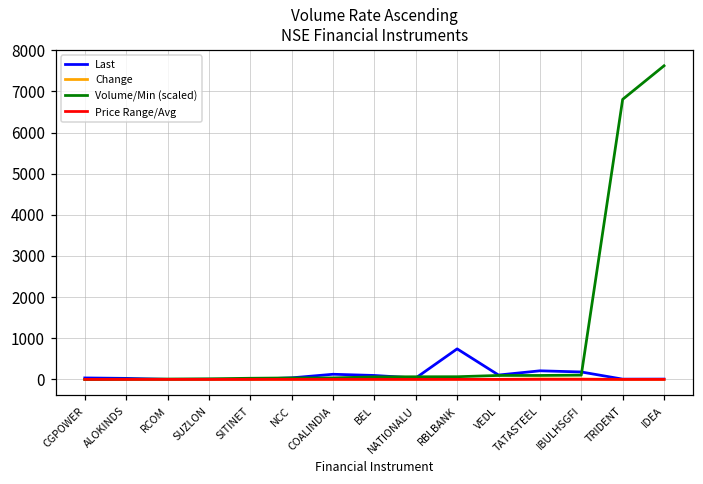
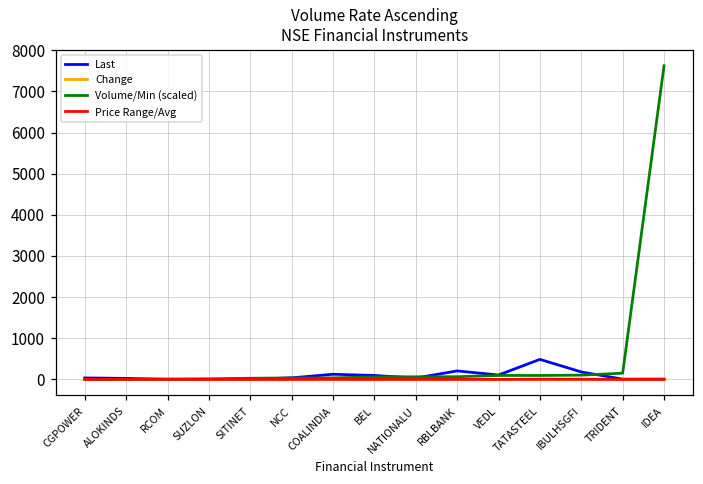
Last, RBLBANK: 700 -> 200
Last, TATASTEEL: 200 -> 500
Volume/Min (scaled), TRIDENT: 6800 -> 200
